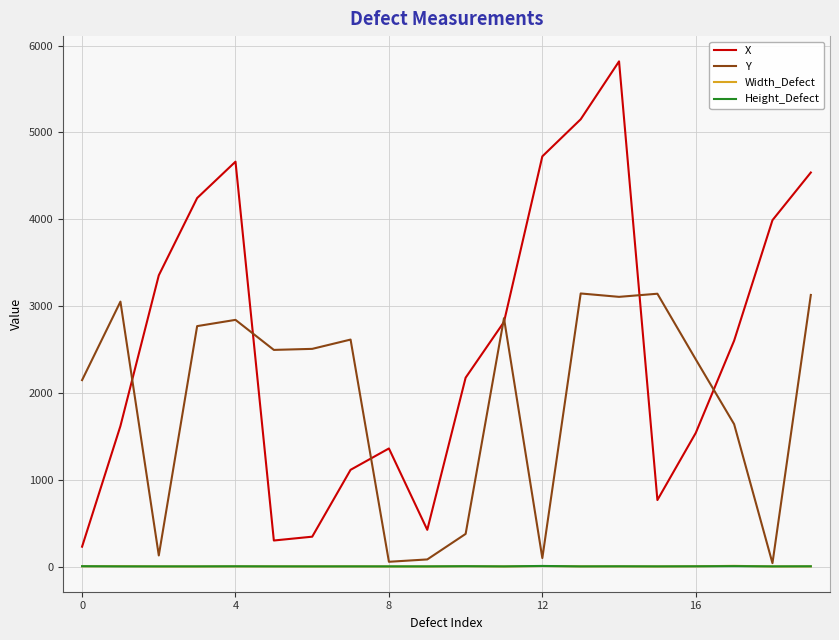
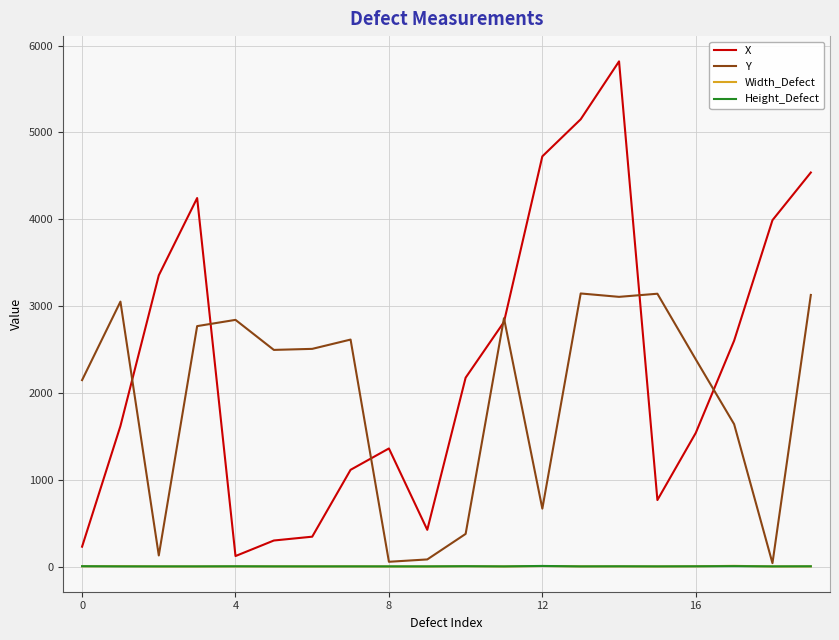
X, 4: 4700 -> 100
Y, 12: 100 -> 700
